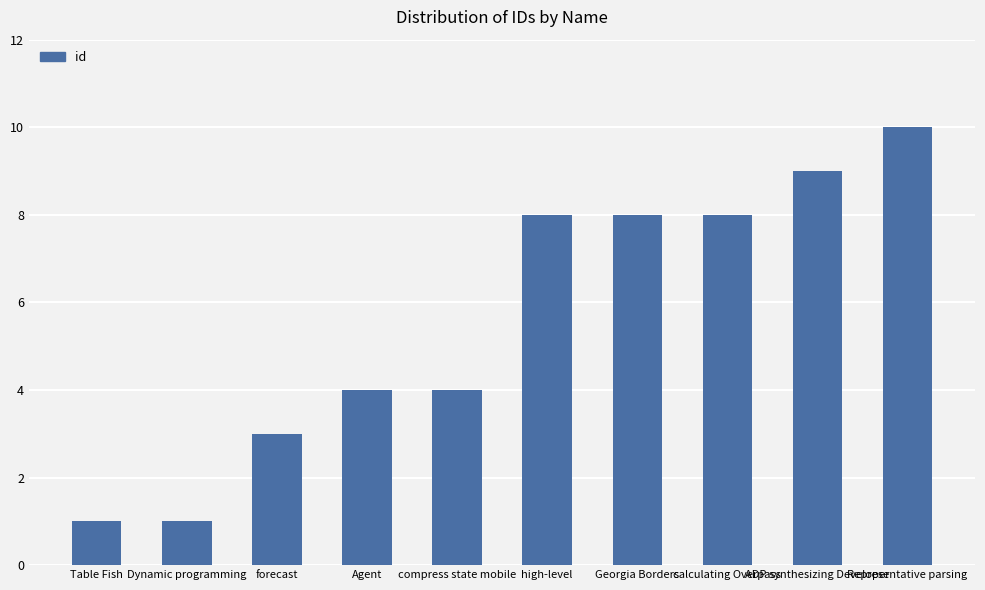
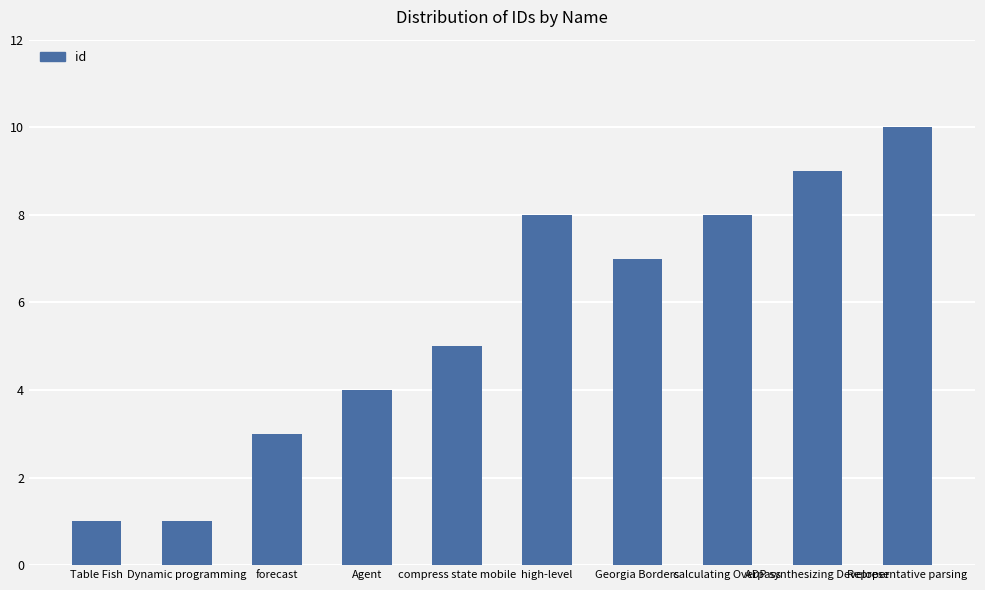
compress state mobile: 4 -> 5
Georgia Borders: 8 -> 7
